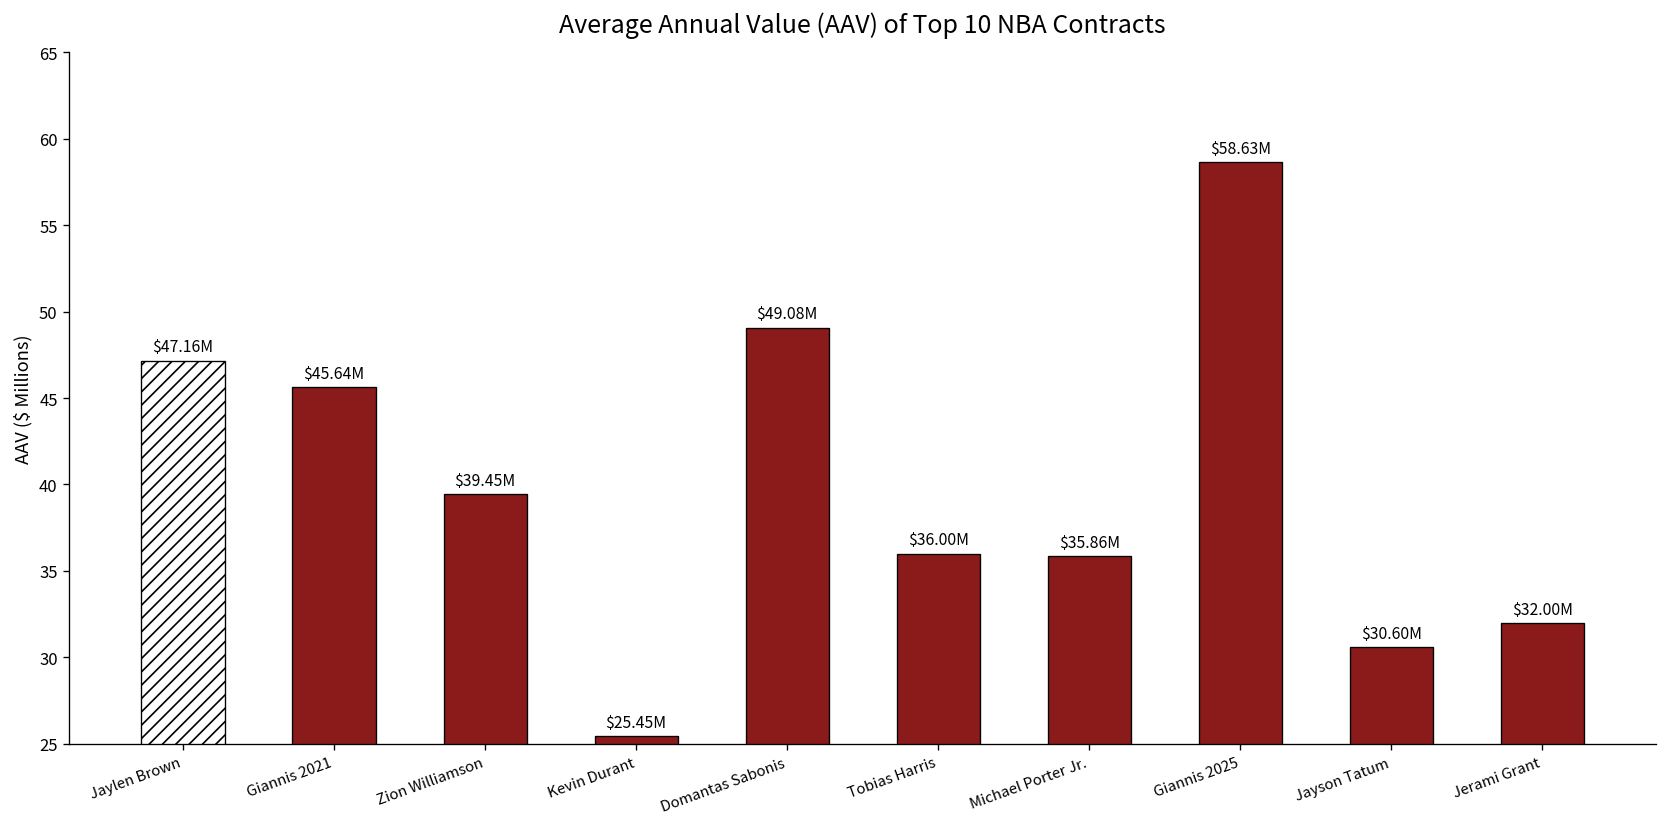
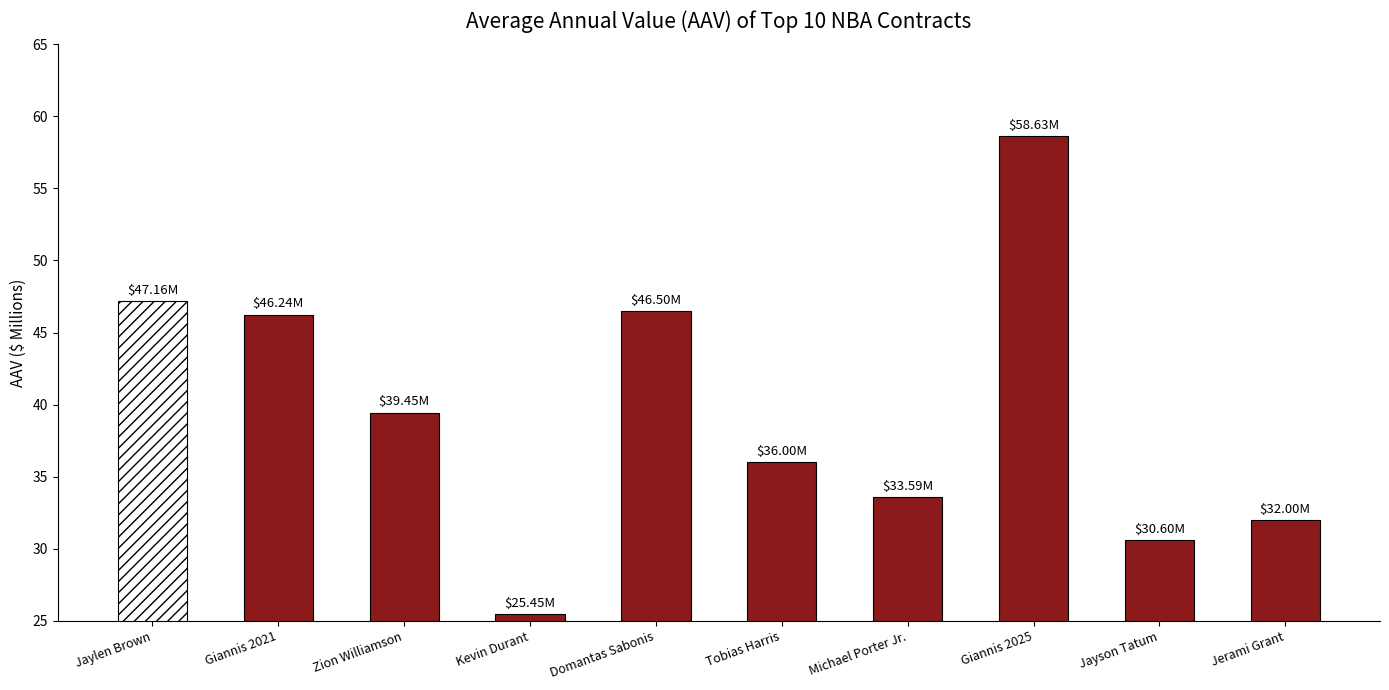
Giannis 2021: $45.64M -> $46.24M
Domantas Sabonis: $49.08M -> $46.50M
Michael Porter Jr.: $35.86M -> $33.59M
